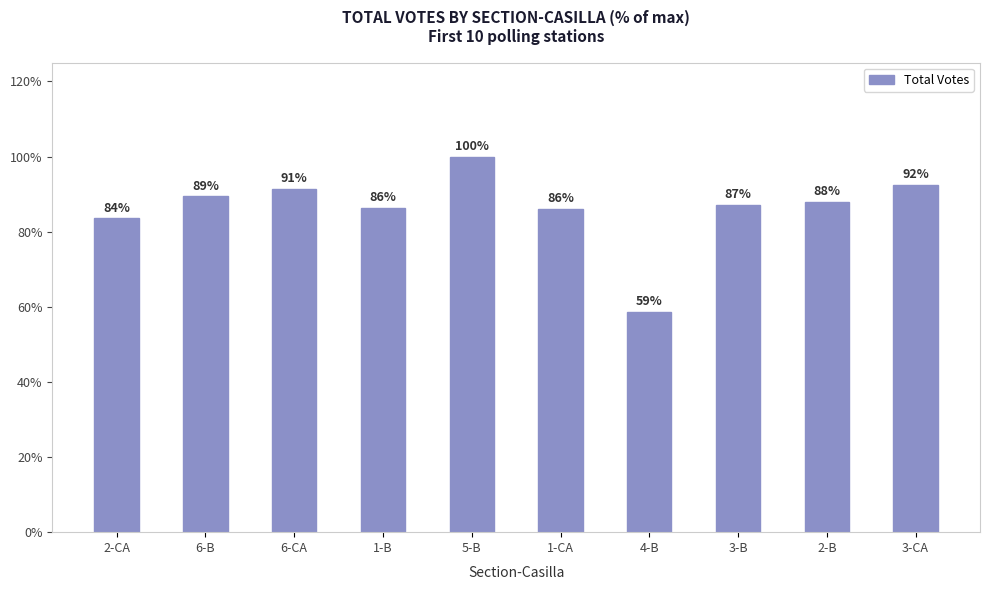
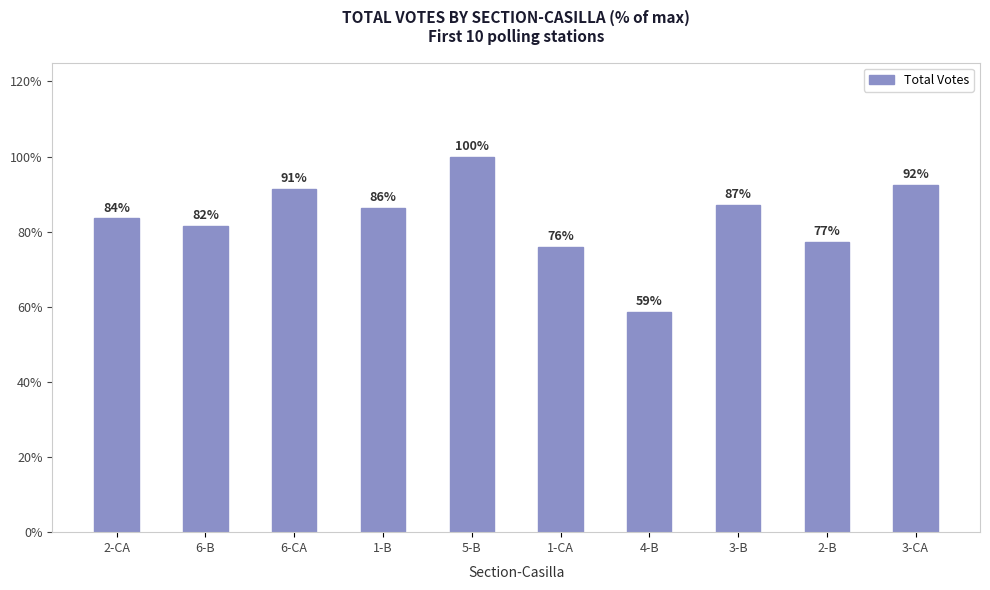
6-B: 89% -> 82%
1-CA: 86% -> 76%
2-B: 88% -> 77%
